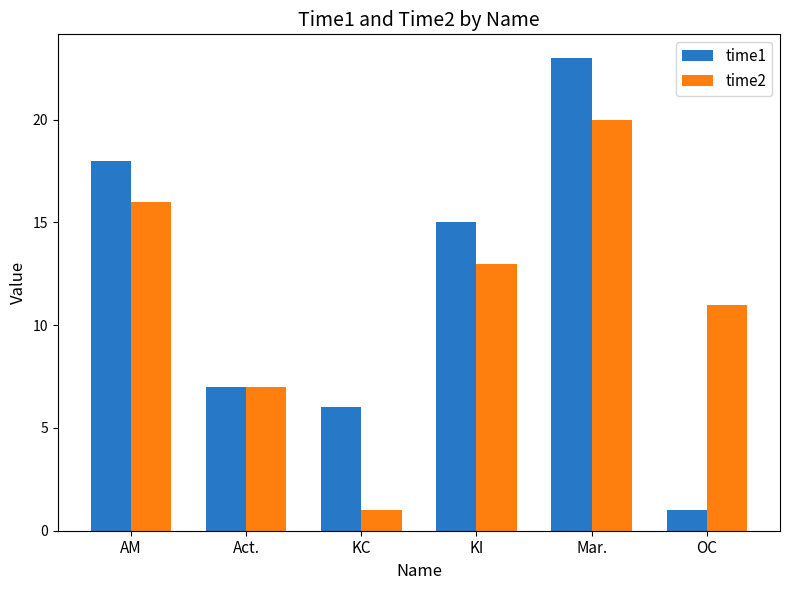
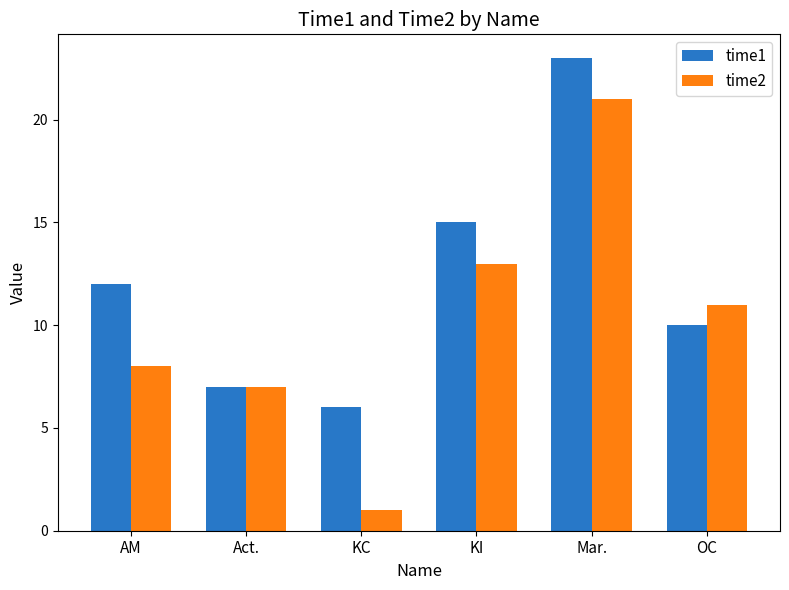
time1, AM: 18 -> 12
time2, AM: 16 -> 8
time2, Mar.: 20 -> 21
time1, OC: 1 -> 10
